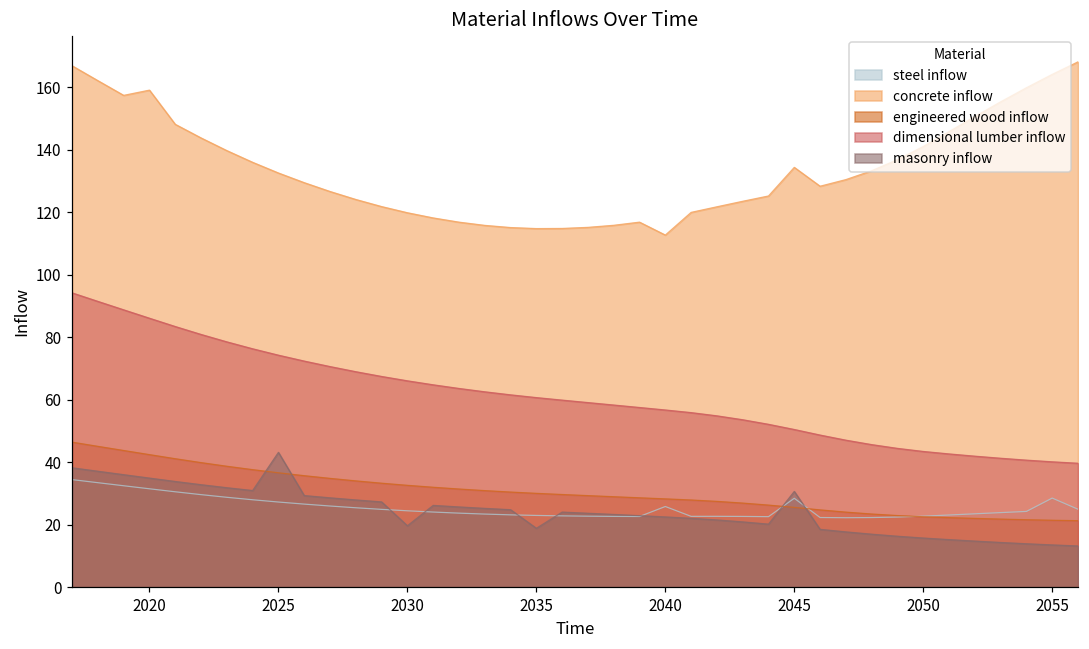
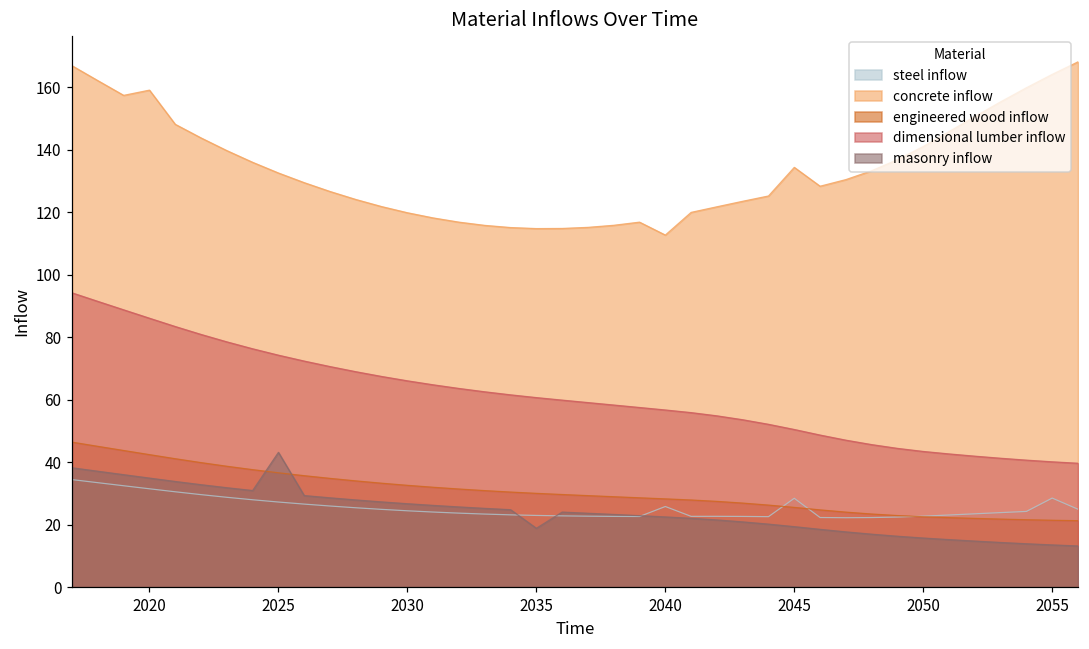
masonry inflow, 2030: 20 -> 27
masonry inflow, 2045: 31 -> 19
